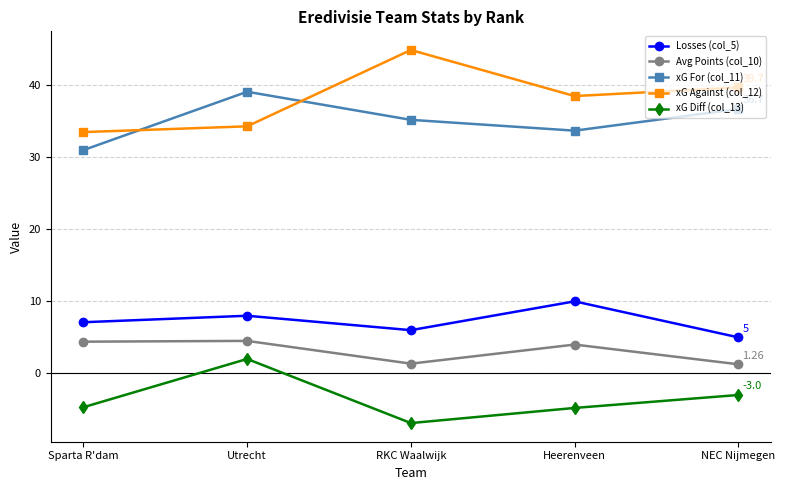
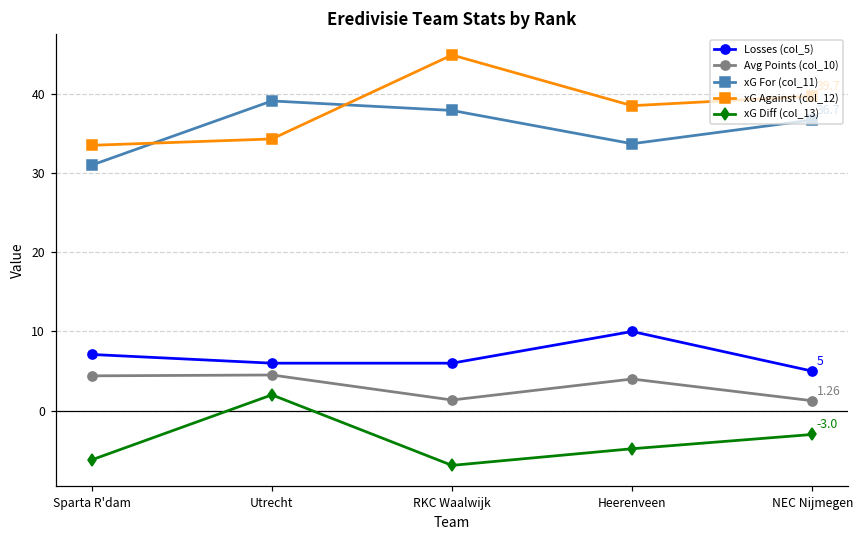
xG Diff (col_13), Sparta R'dam: -5 -> -6
Losses (col_5), Utrecht: 8 -> 6
xG For (col_11), RKC Waalwijk: 35 -> 38
